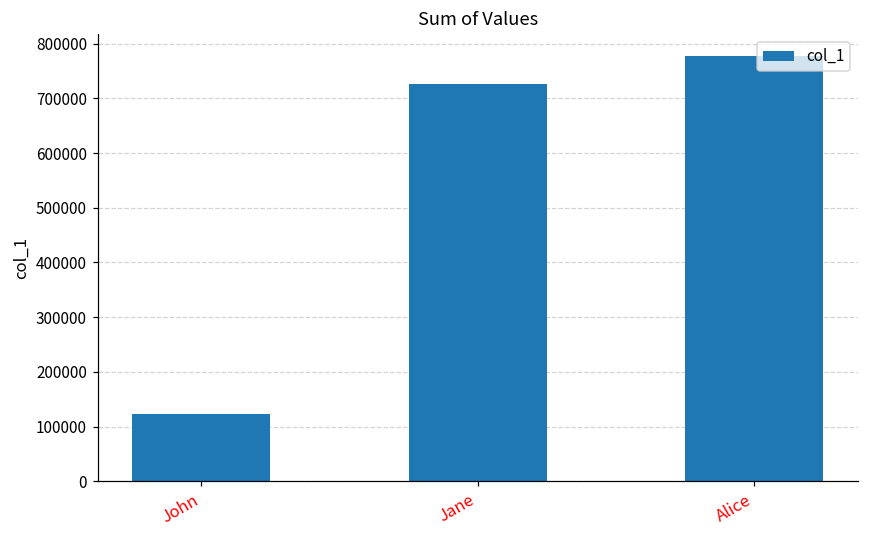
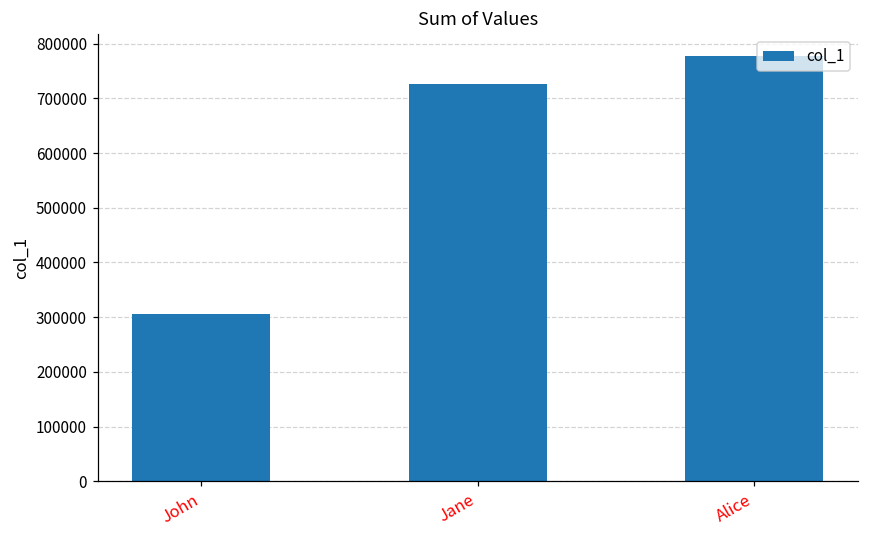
John: 120000 -> 300000
